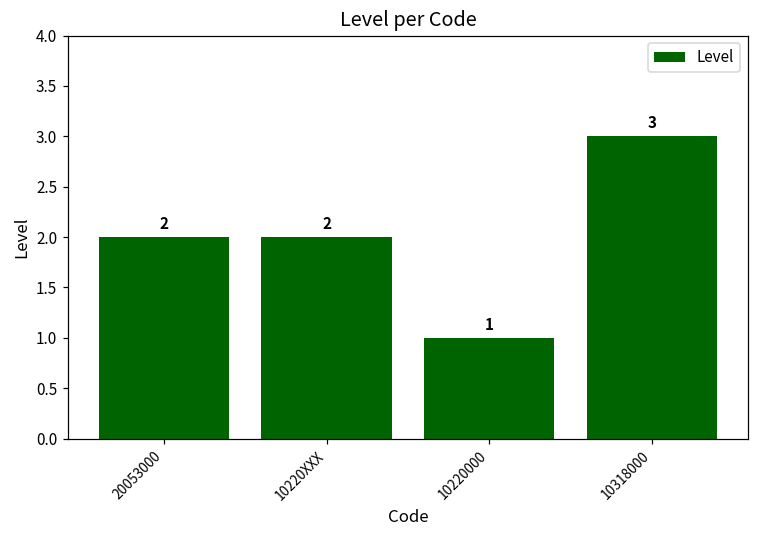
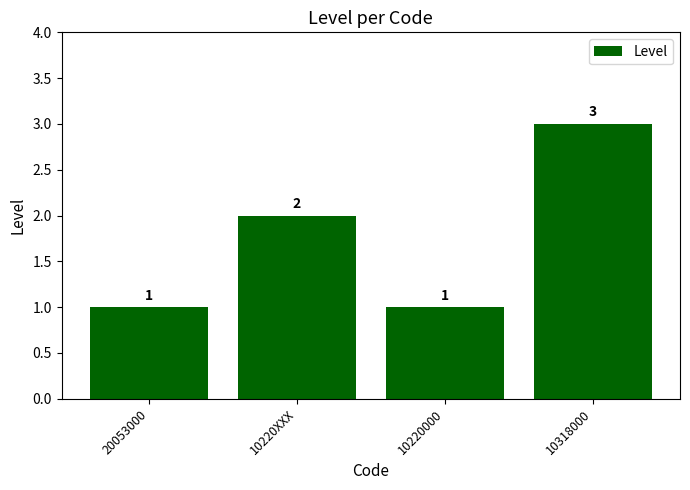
20053000: 2 -> 1
